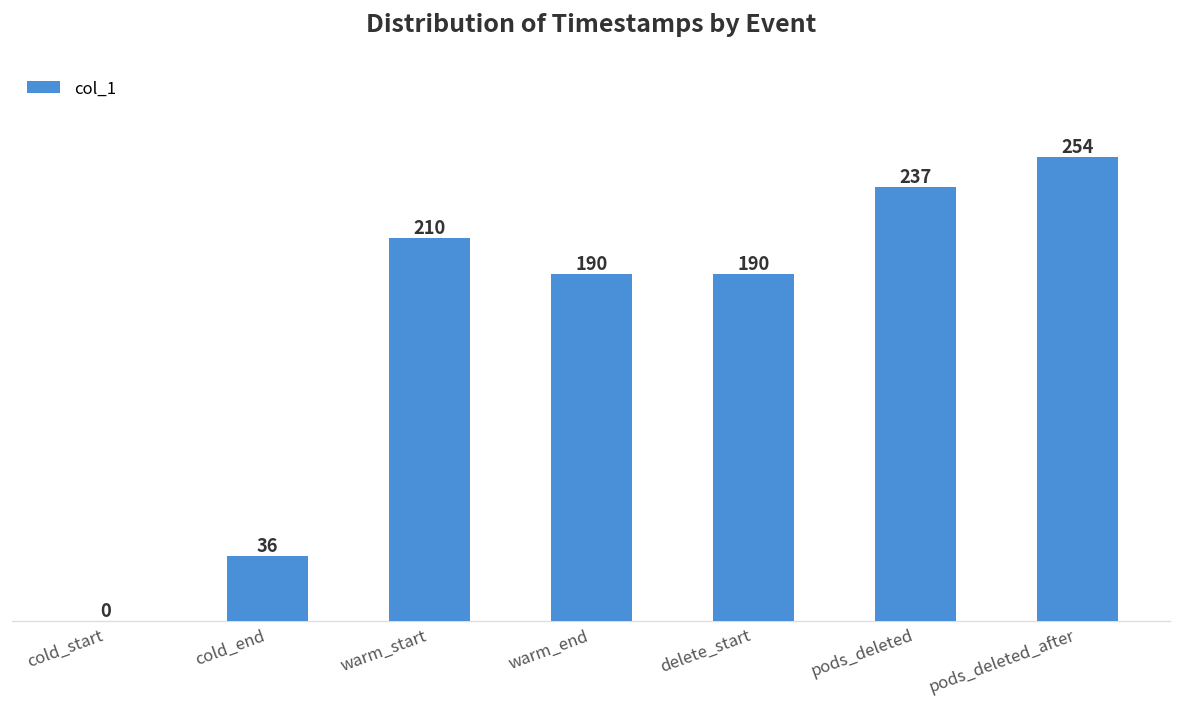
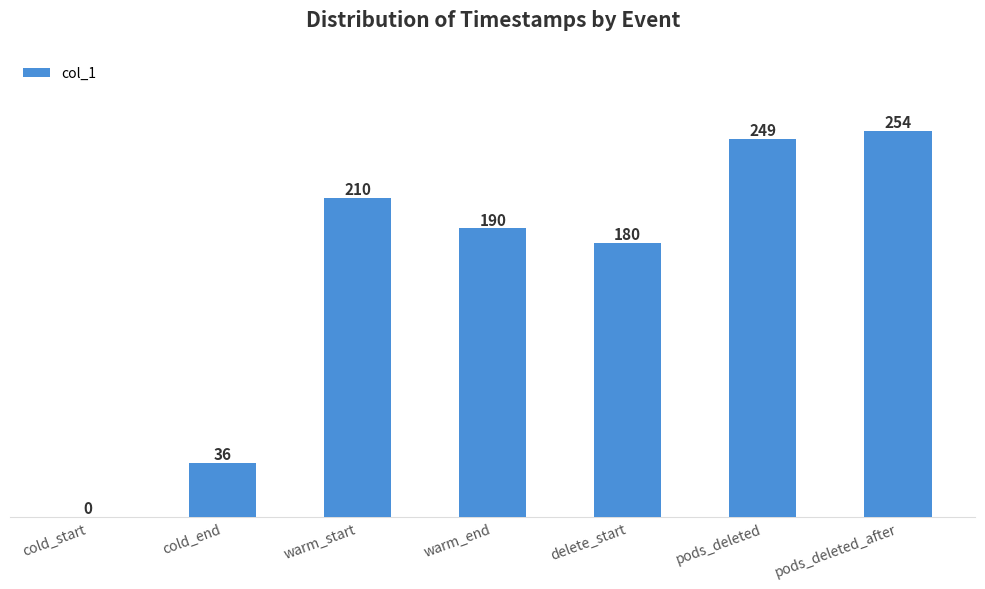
delete_start: 190 -> 180
pods_deleted: 237 -> 249
